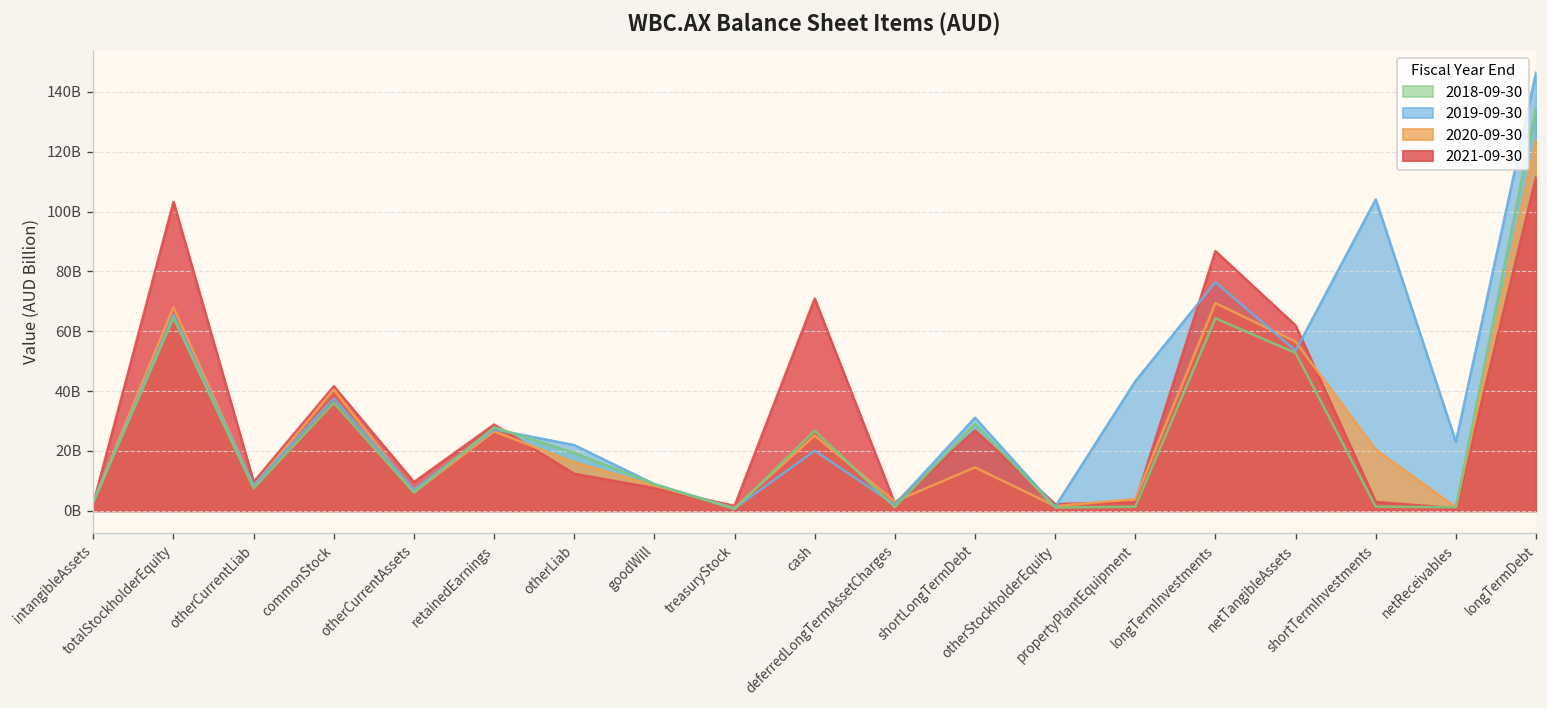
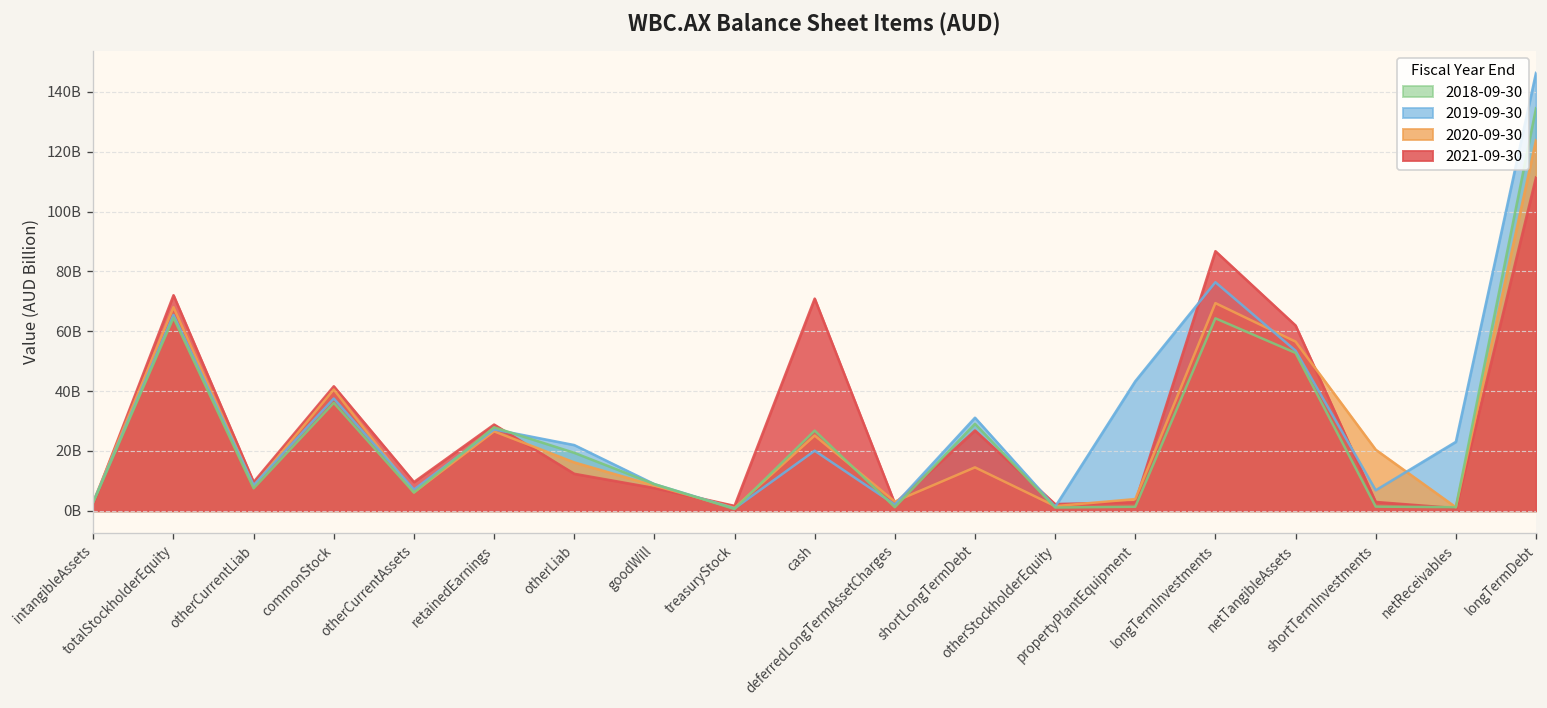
2021-09-30, totalStockholderEquity: 103000000000 -> 72000000000
2019-09-30, shortTermInvestments: 104000000000 -> 7000000000
